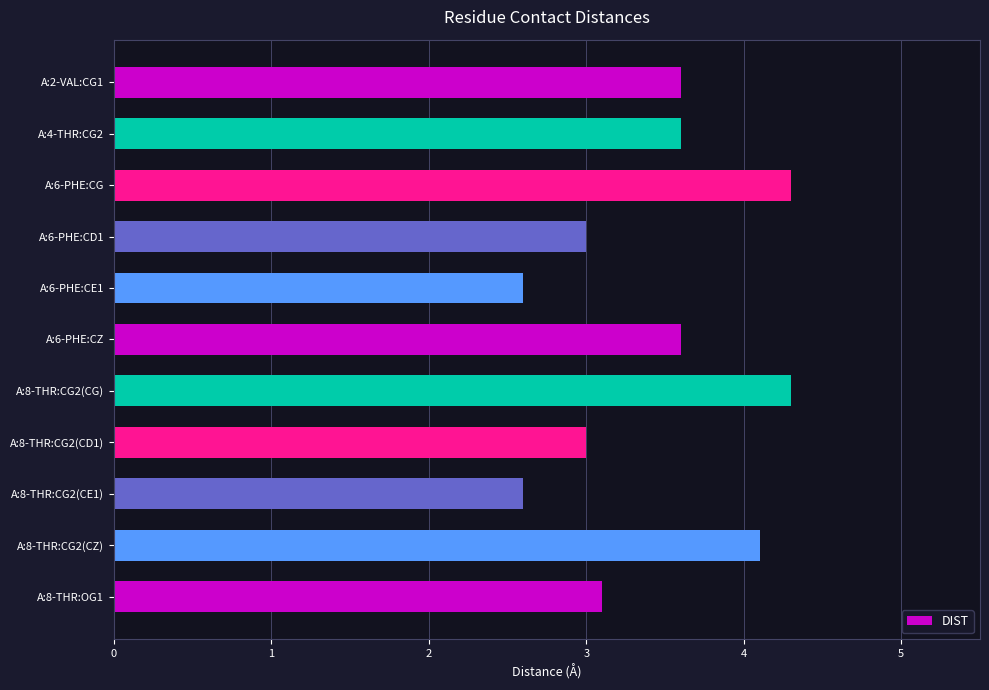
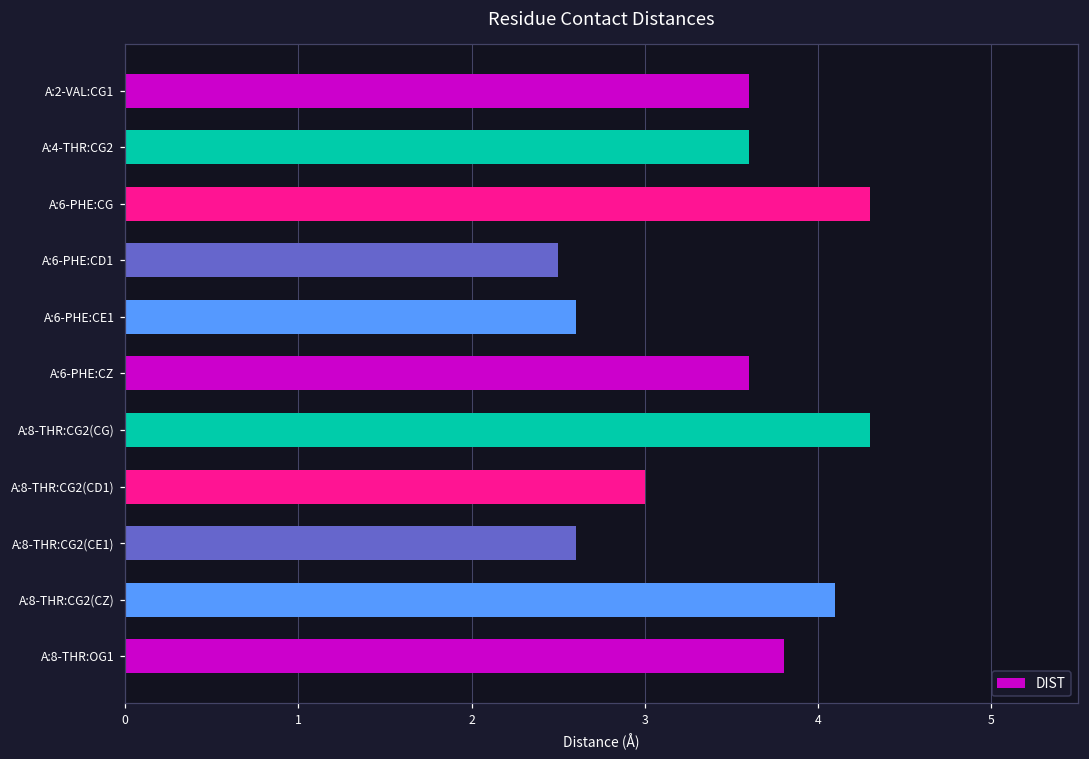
A:6-PHE:CD1: 3.0 -> 2.5
A:8-THR:OG1: 3.1 -> 3.8
